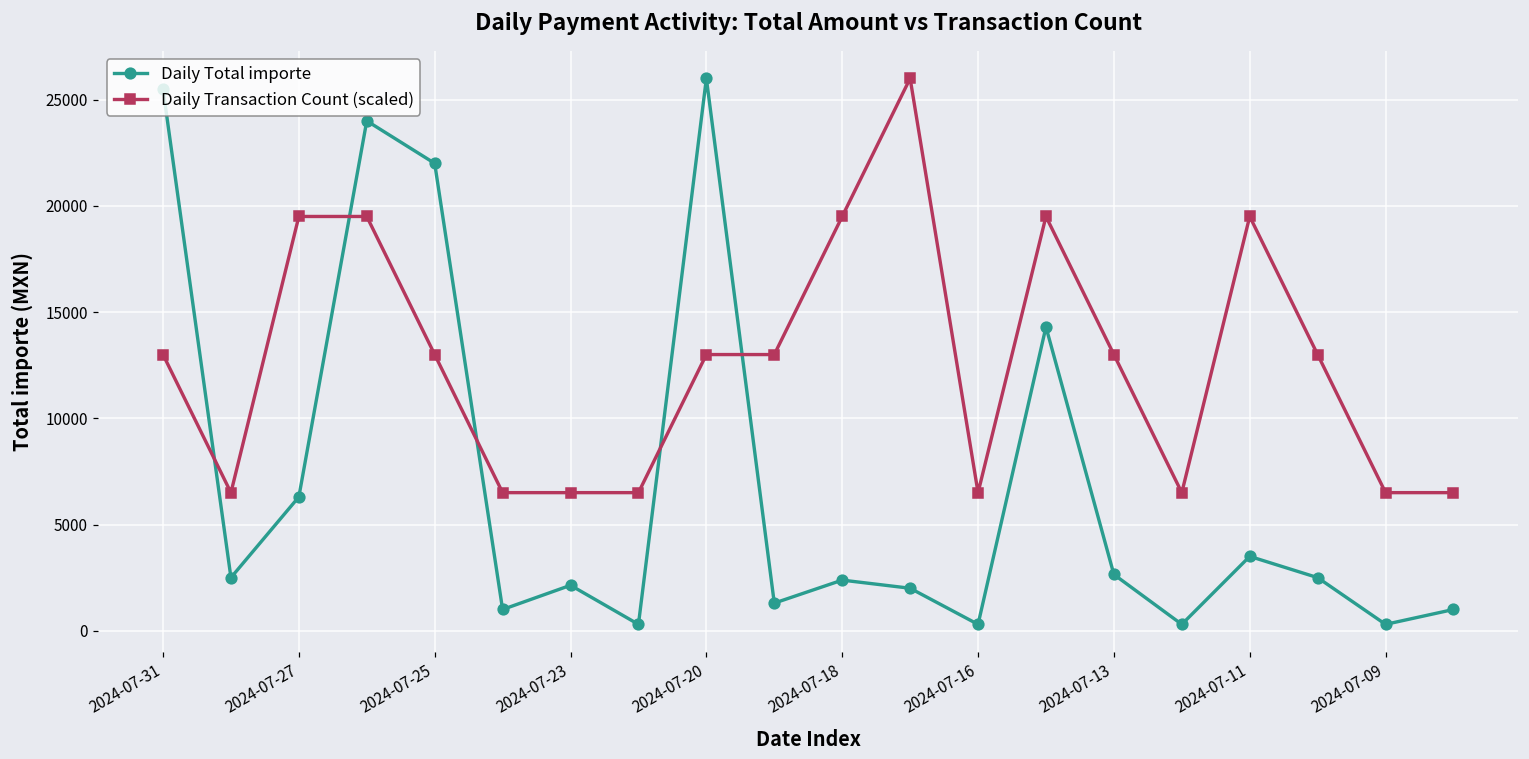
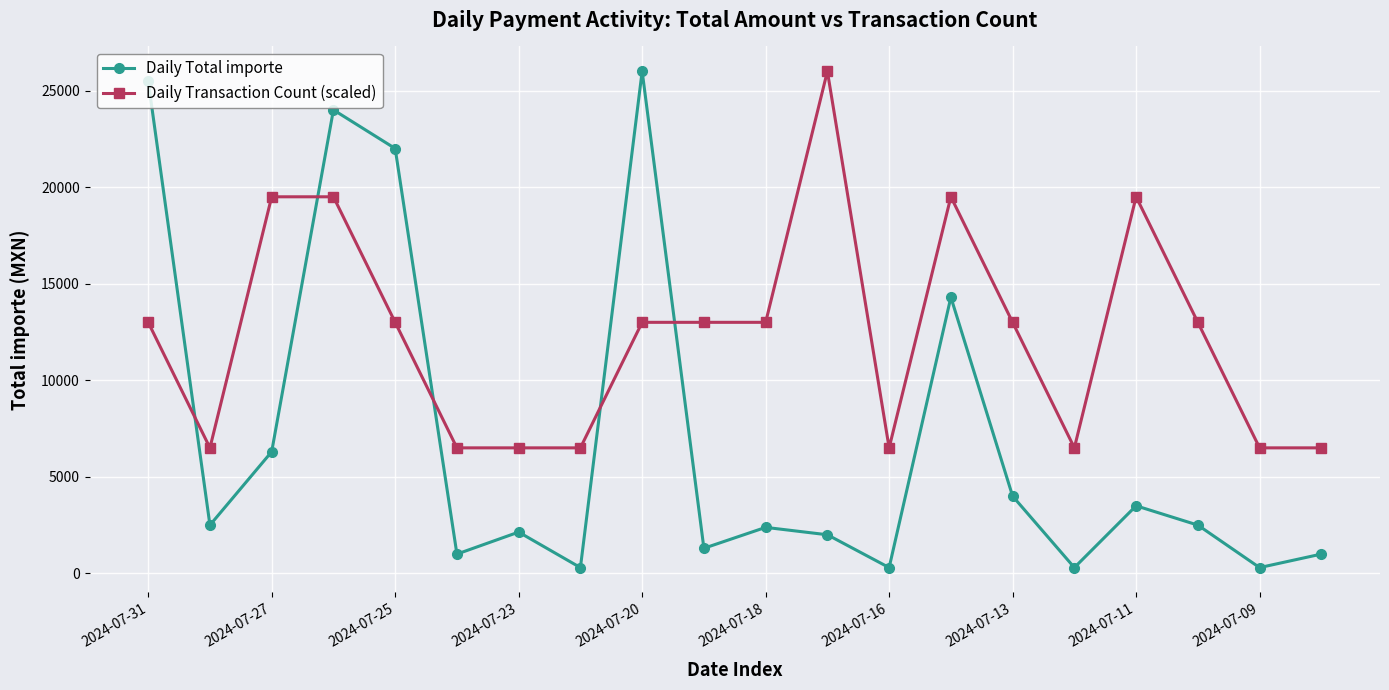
Daily Transaction Count (scaled), 2024-07-18: 19500 -> 13000
Daily Total importe, 2024-07-13: 2600 -> 4000
